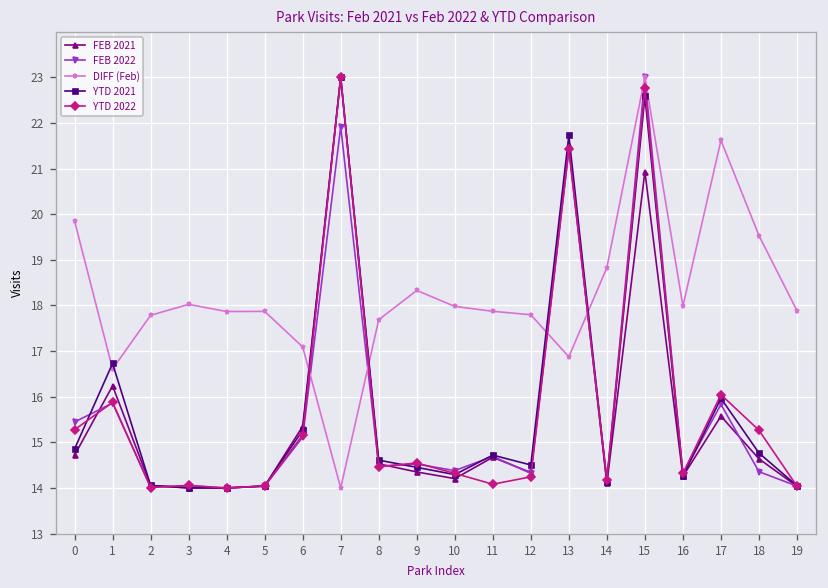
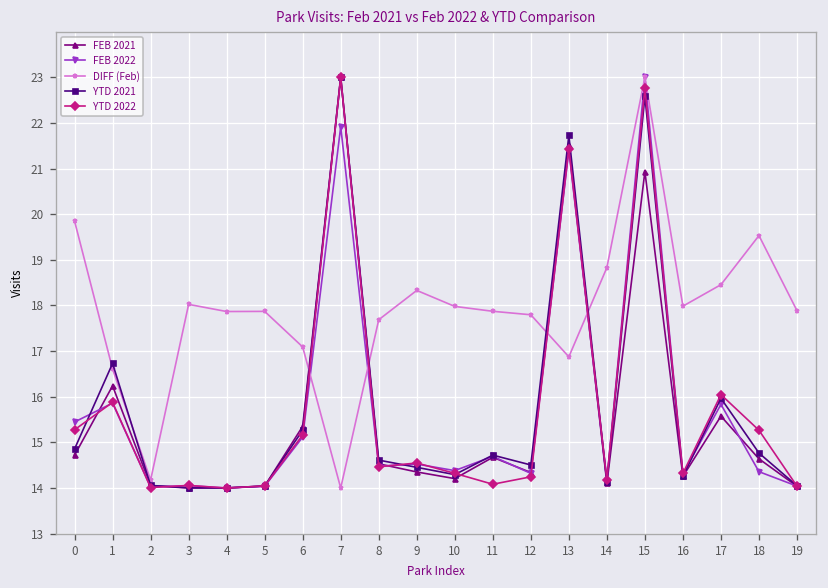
DIFF (Feb), 2: 17.8 -> 14.2
DIFF (Feb), 17: 21.6 -> 18.5
